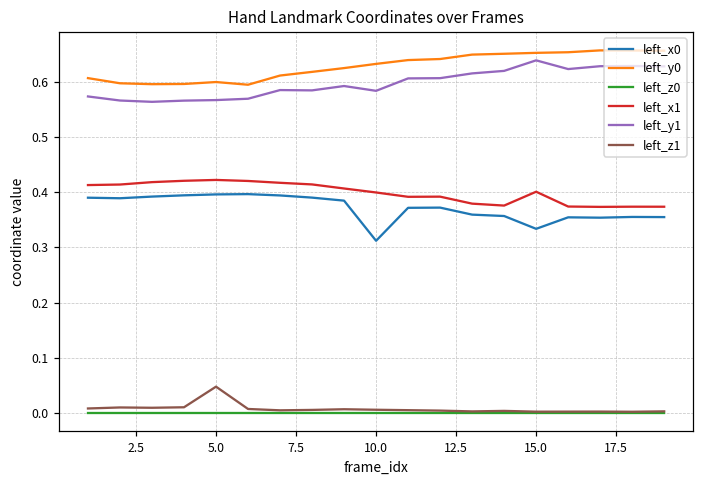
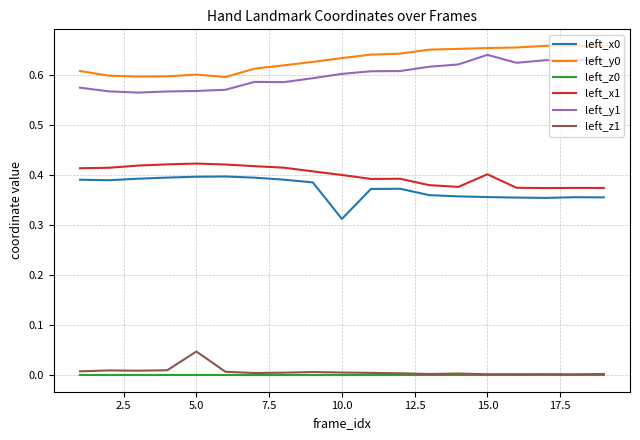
left_y1, 10.0: 0.58 -> 0.60
left_x0, 15.0: 0.33 -> 0.36
